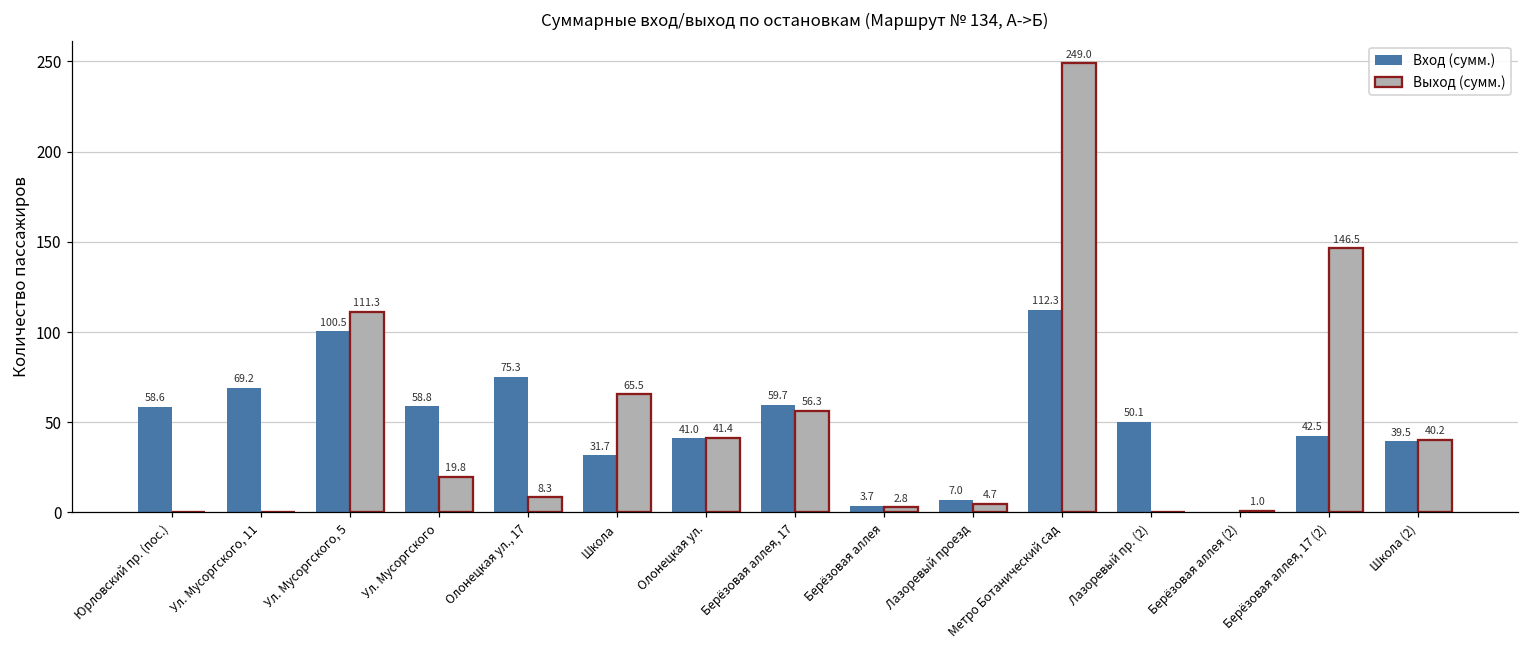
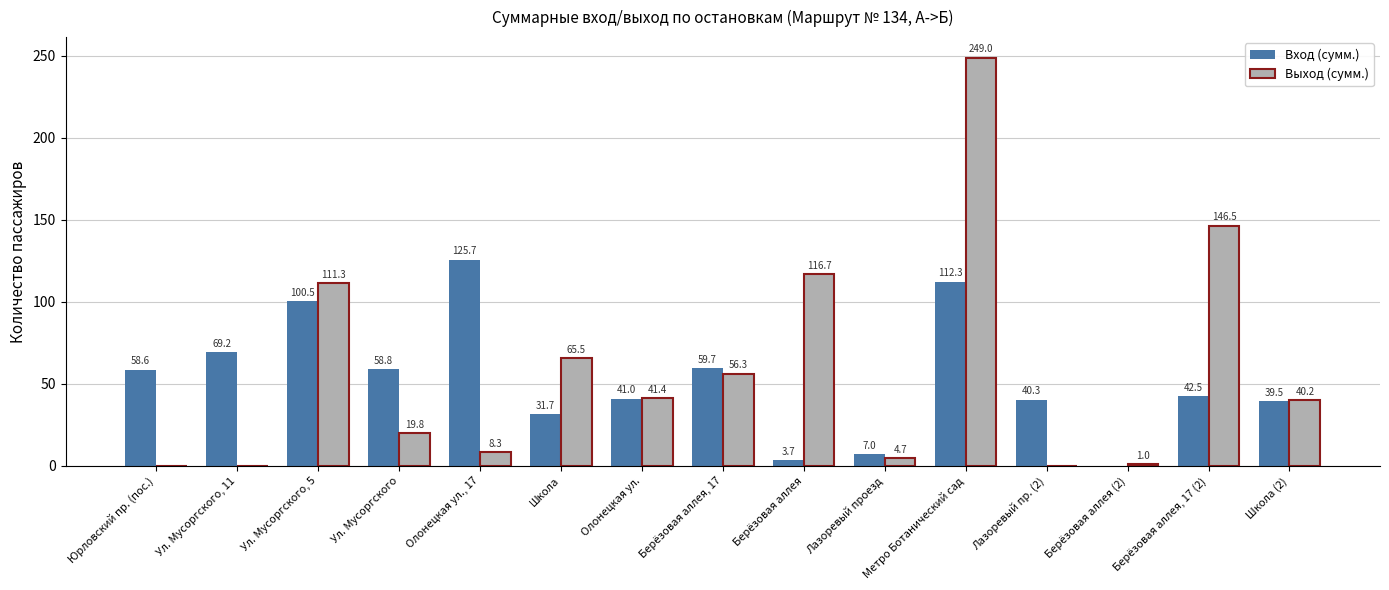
Вход (сумм.), Олонецкая ул., 17: 75.3 -> 125.7
Выход (сумм.), Берёзовая аллея: 2.8 -> 116.7
Вход (сумм.), Лазоревый пр. (2): 50.1 -> 40.3
